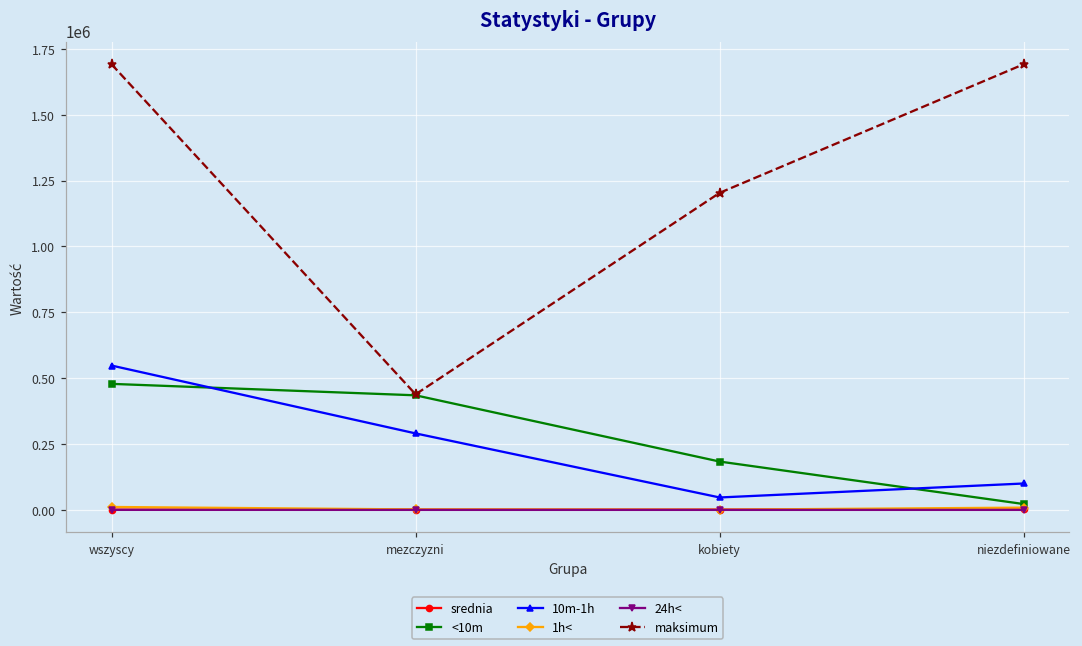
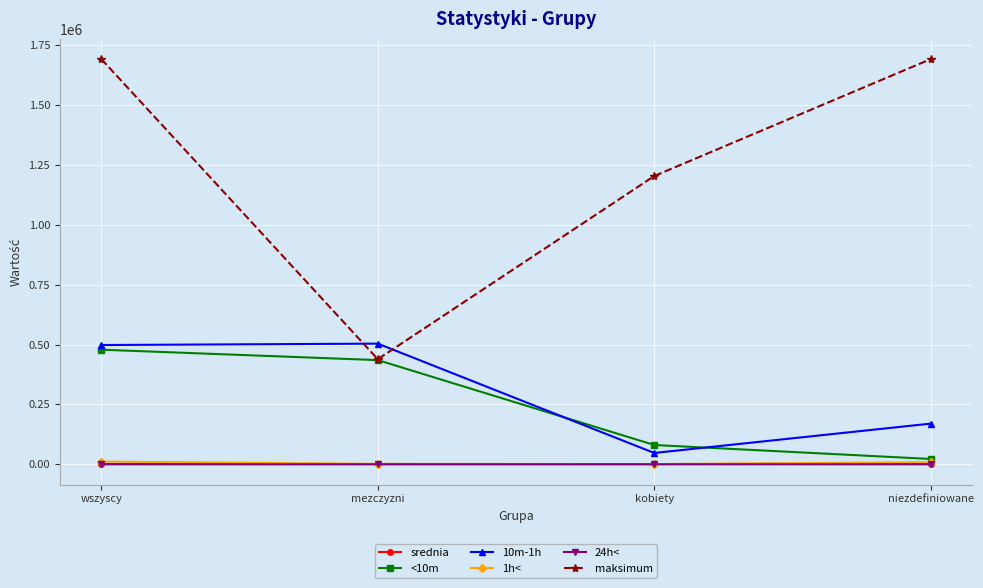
10m-1h, wszyscy: 550000 -> 500000
10m-1h, mezczyzni: 290000 -> 500000
<10m, kobiety: 180000 -> 80000
10m-1h, niezdefiniowane: 100000 -> 170000
